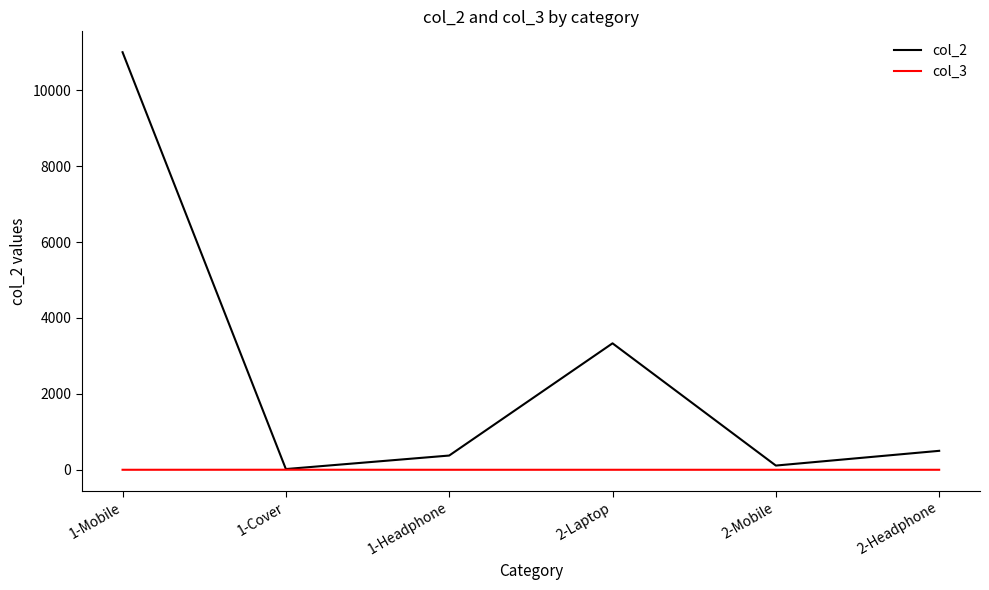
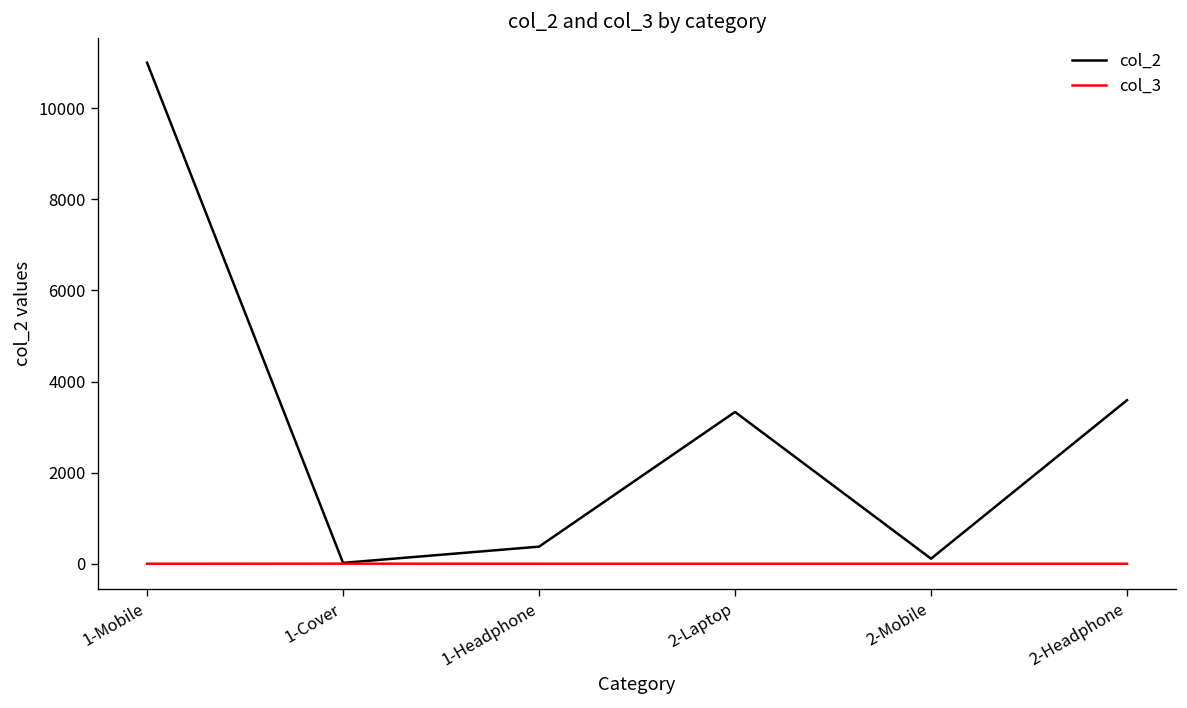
col_2, 2-Headphone: 500 -> 3600
